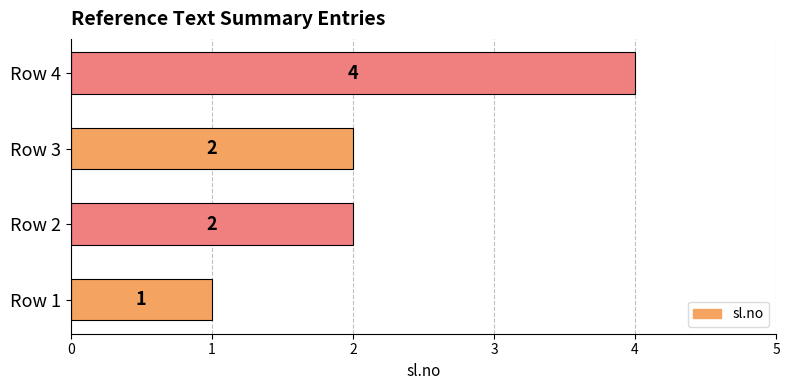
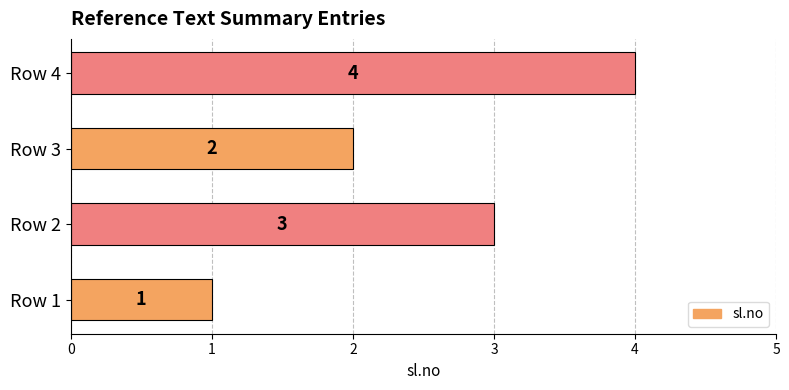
Row 2: 2 -> 3
